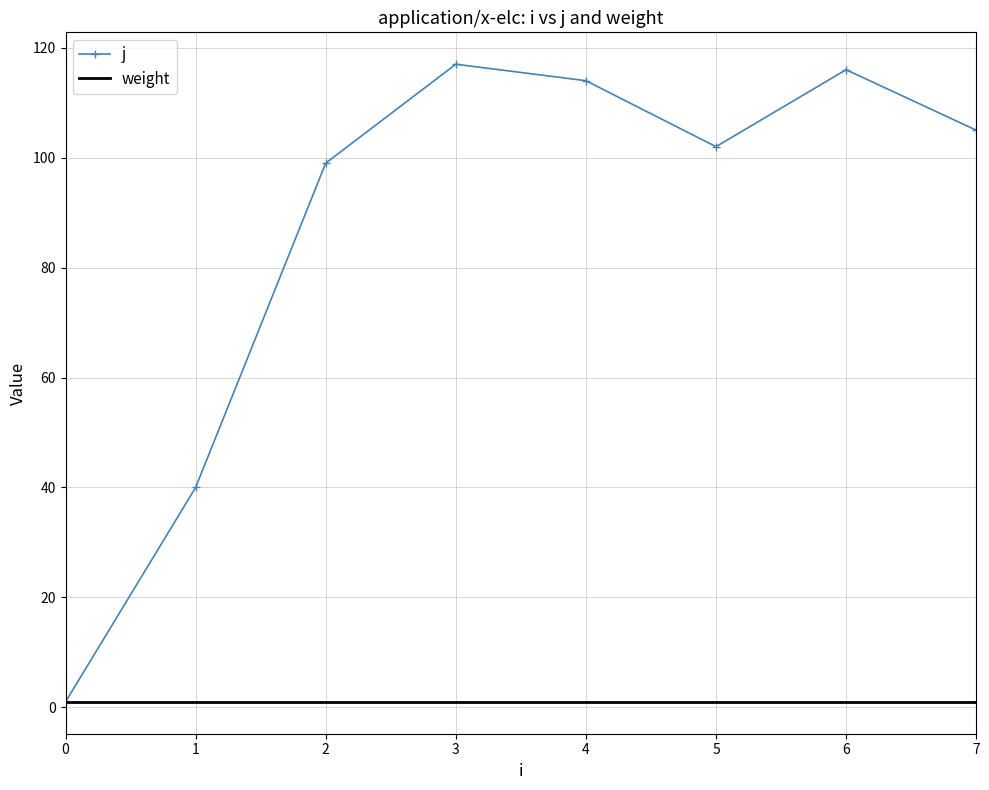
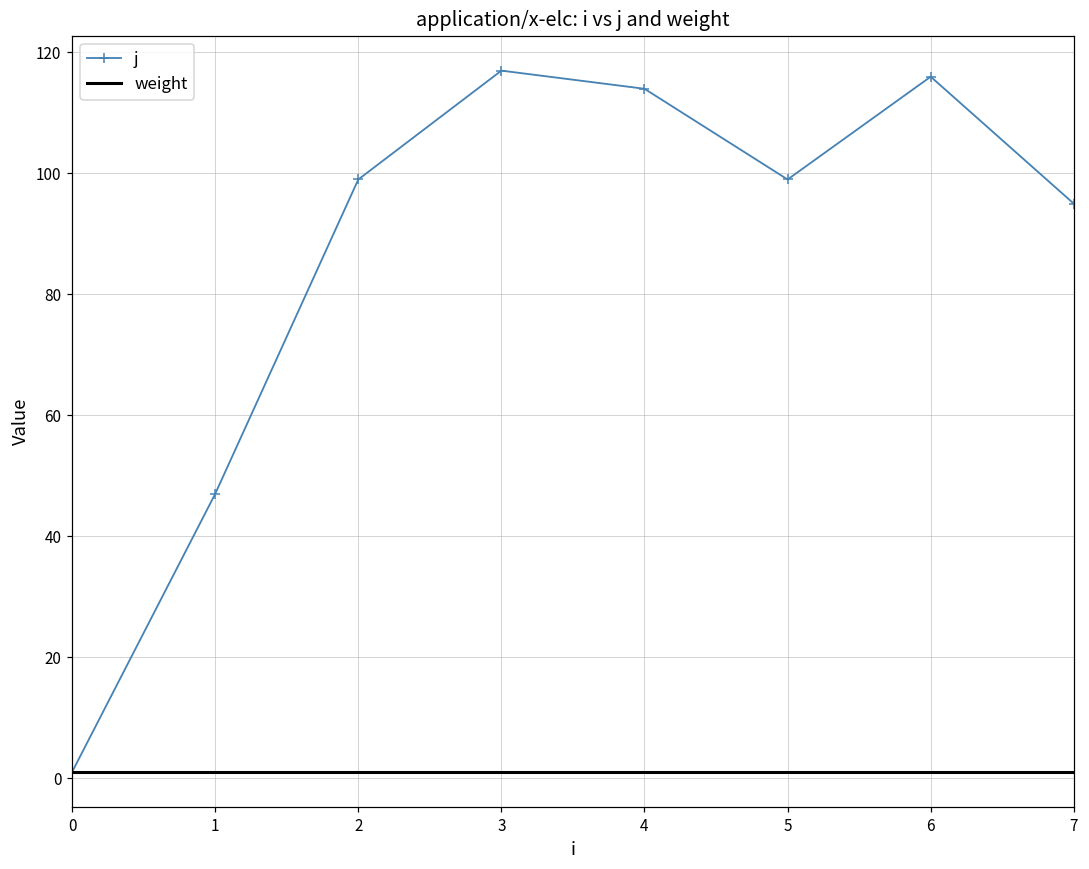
j, 1: 40 -> 47
j, 5: 102 -> 99
j, 7: 105 -> 95
